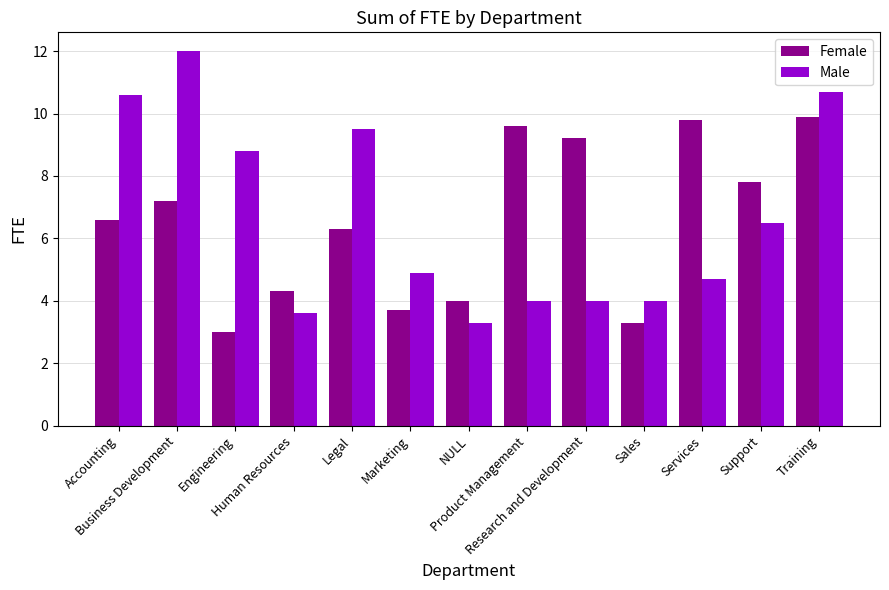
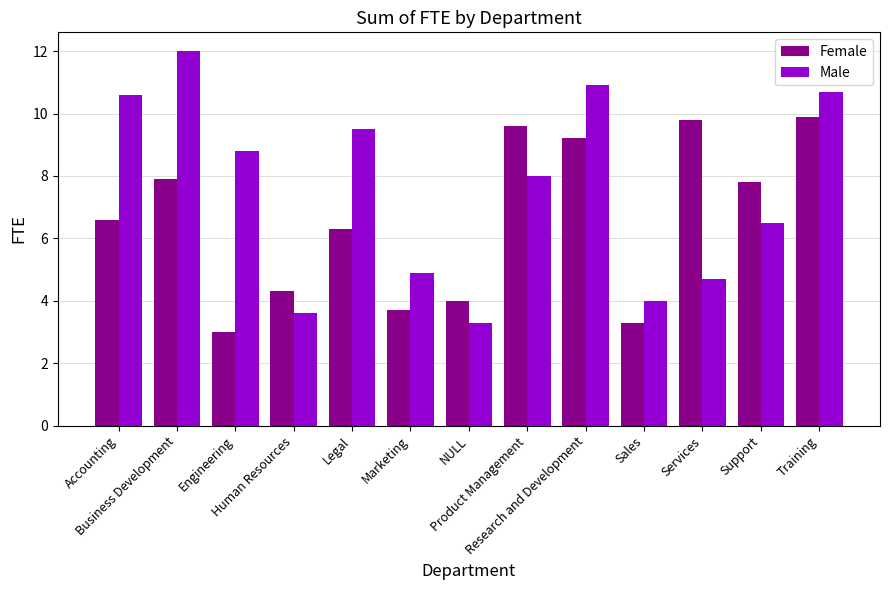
Female, Business Development: 7.2 -> 7.9
Male, Product Management: 4 -> 8
Male, Research and Development: 4.0 -> 10.9
